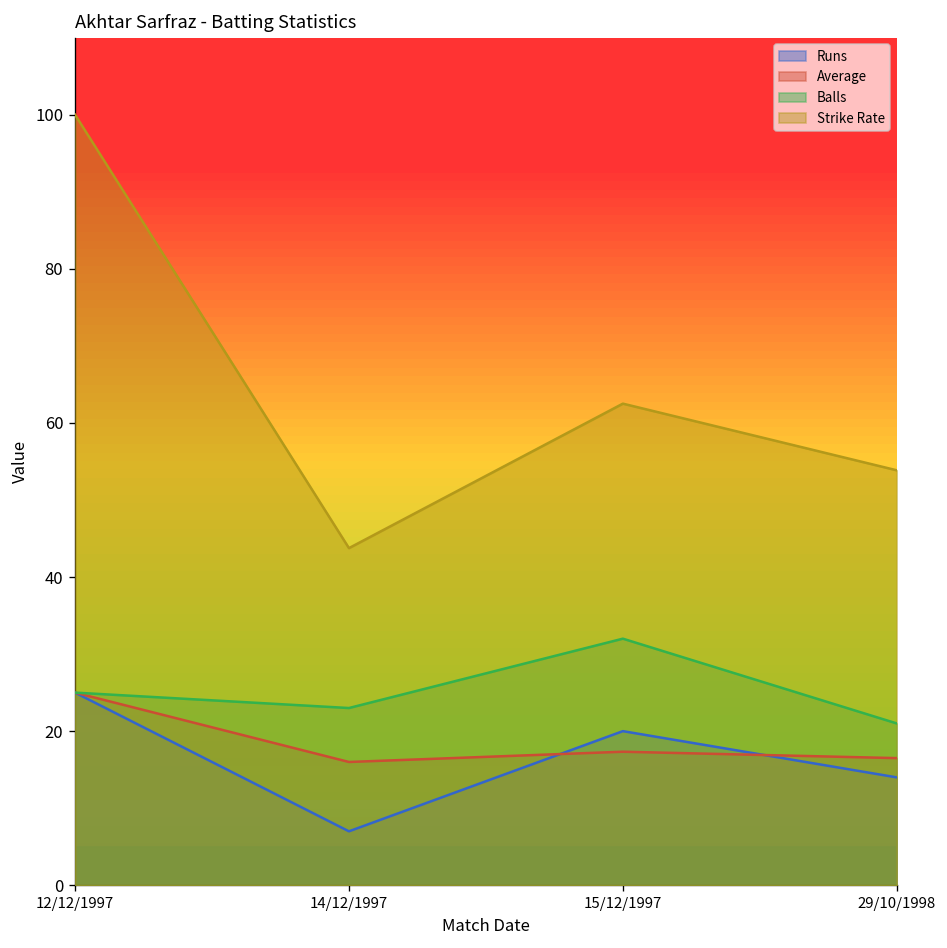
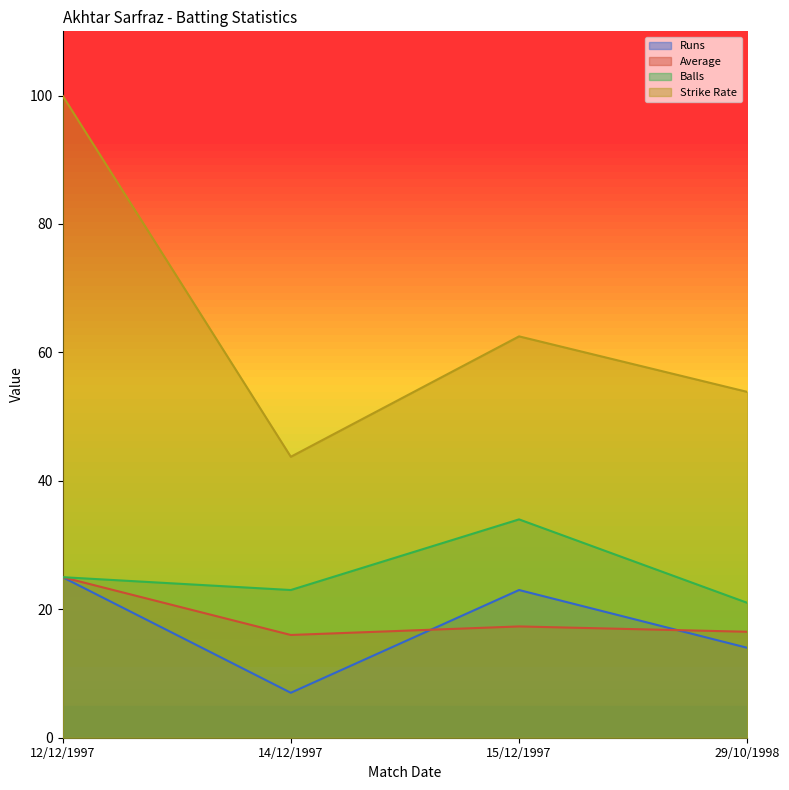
Runs, 15/12/1997: 20 -> 23
Balls, 15/12/1997: 32 -> 34
